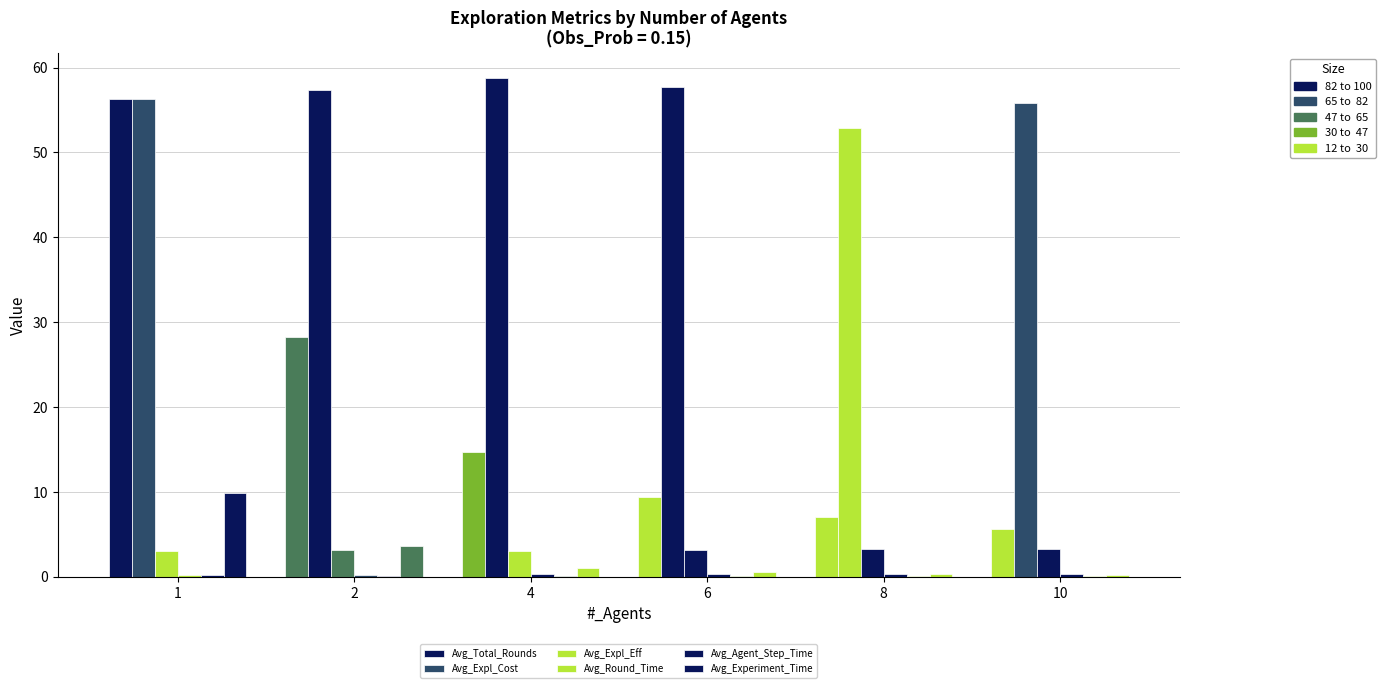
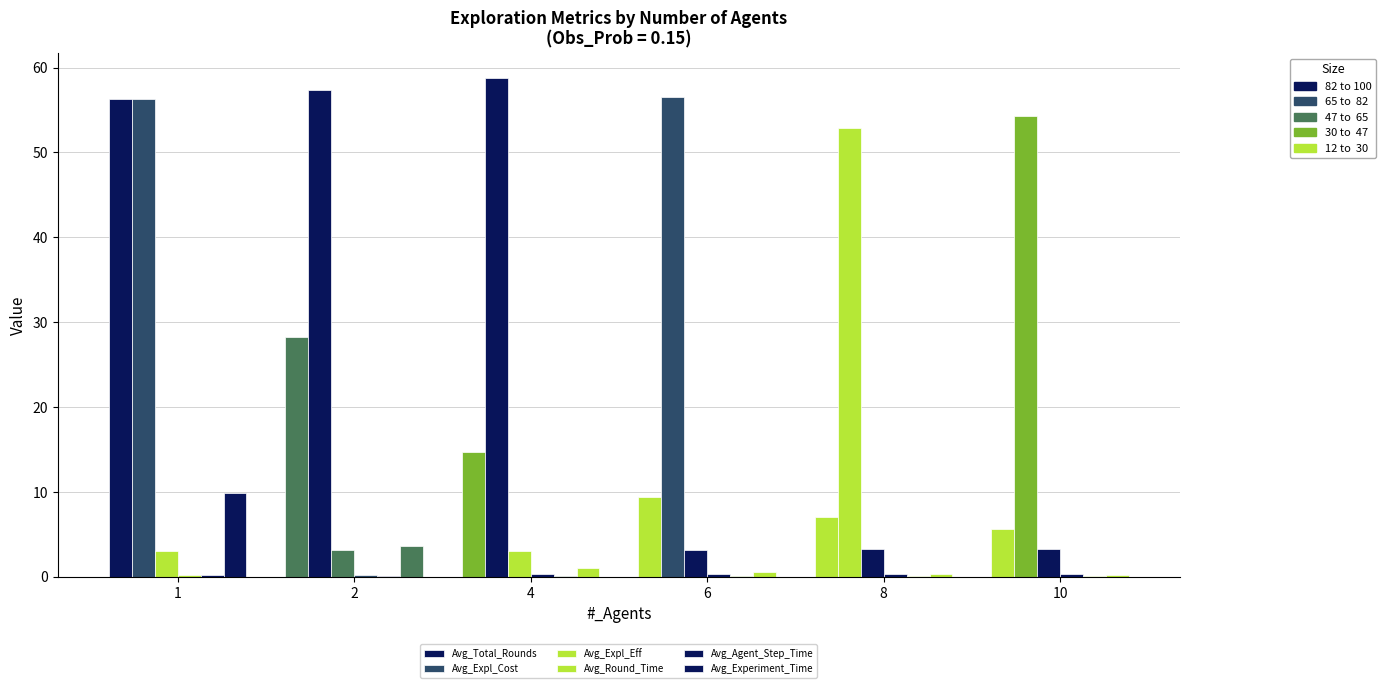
Avg_Expl_Cost, 6: 58 -> 57
Avg_Expl_Cost, 10: 56 -> 54
